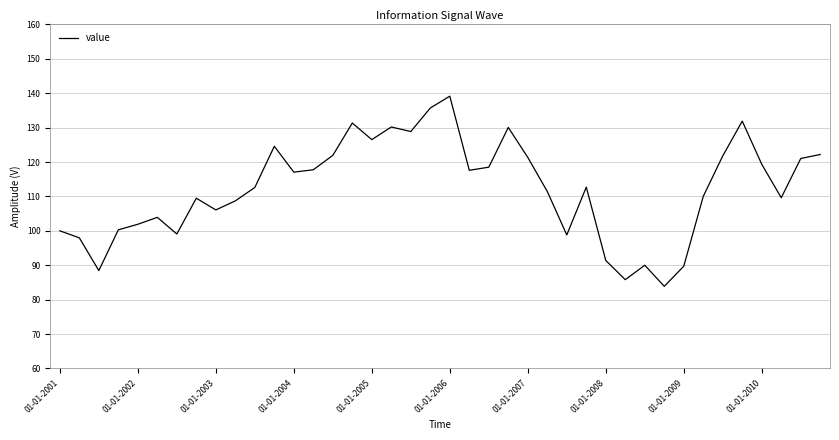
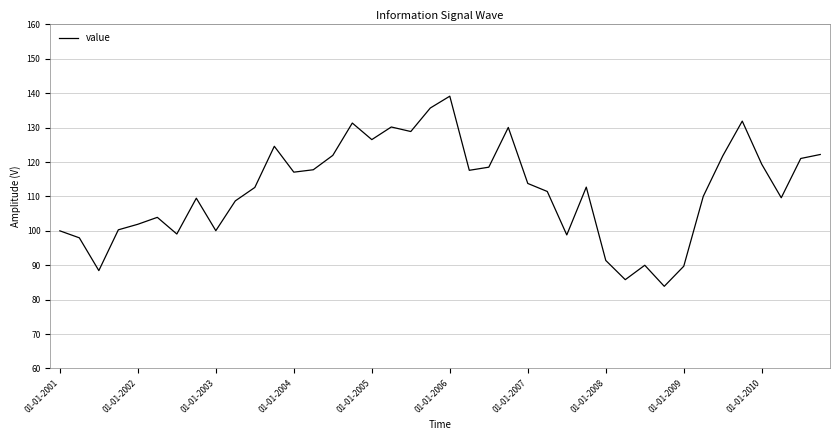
01-01-2003: 106 -> 100
01-01-2007: 121 -> 114
